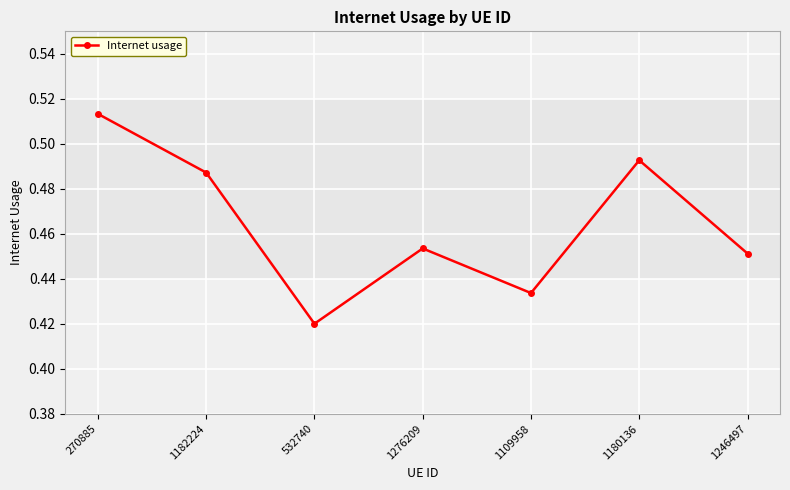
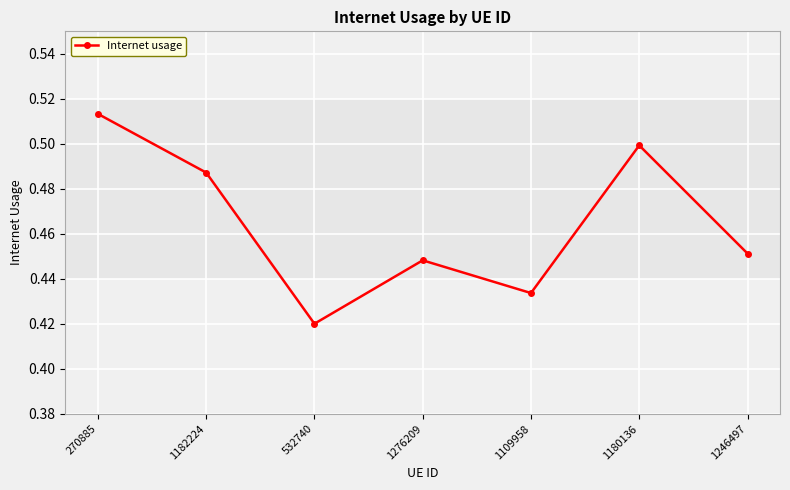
1276209: 0.454 -> 0.448
1180136: 0.493 -> 0.499
